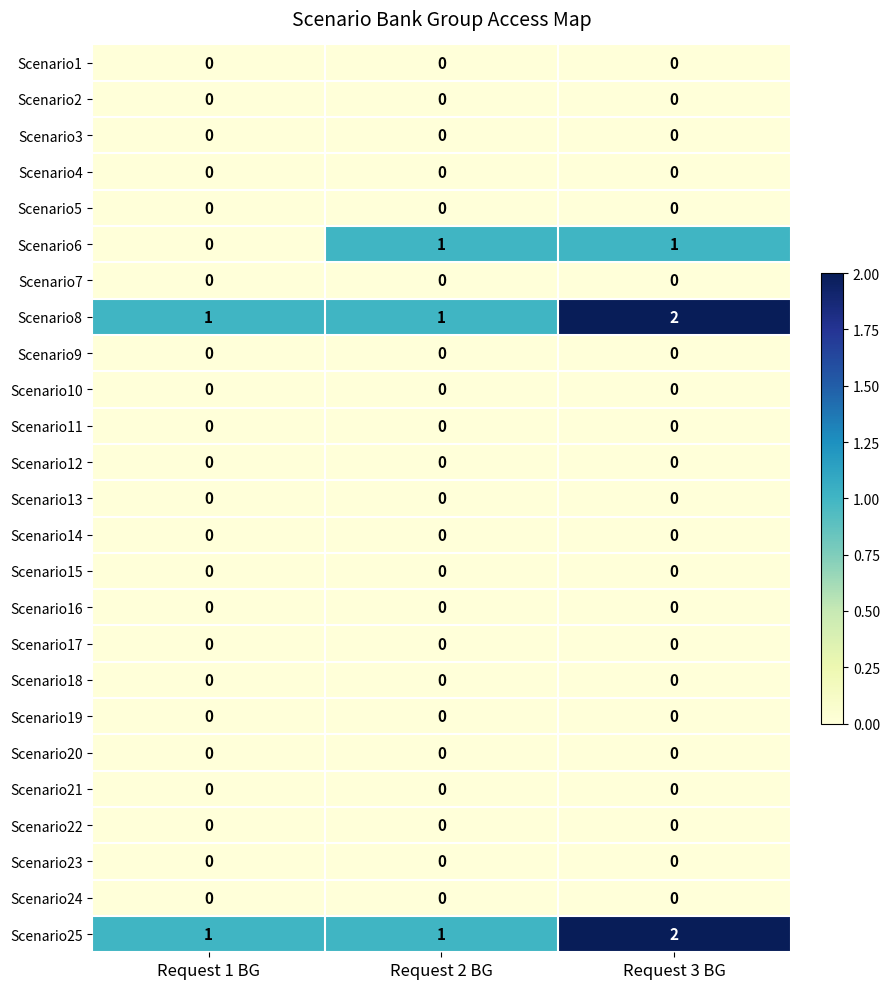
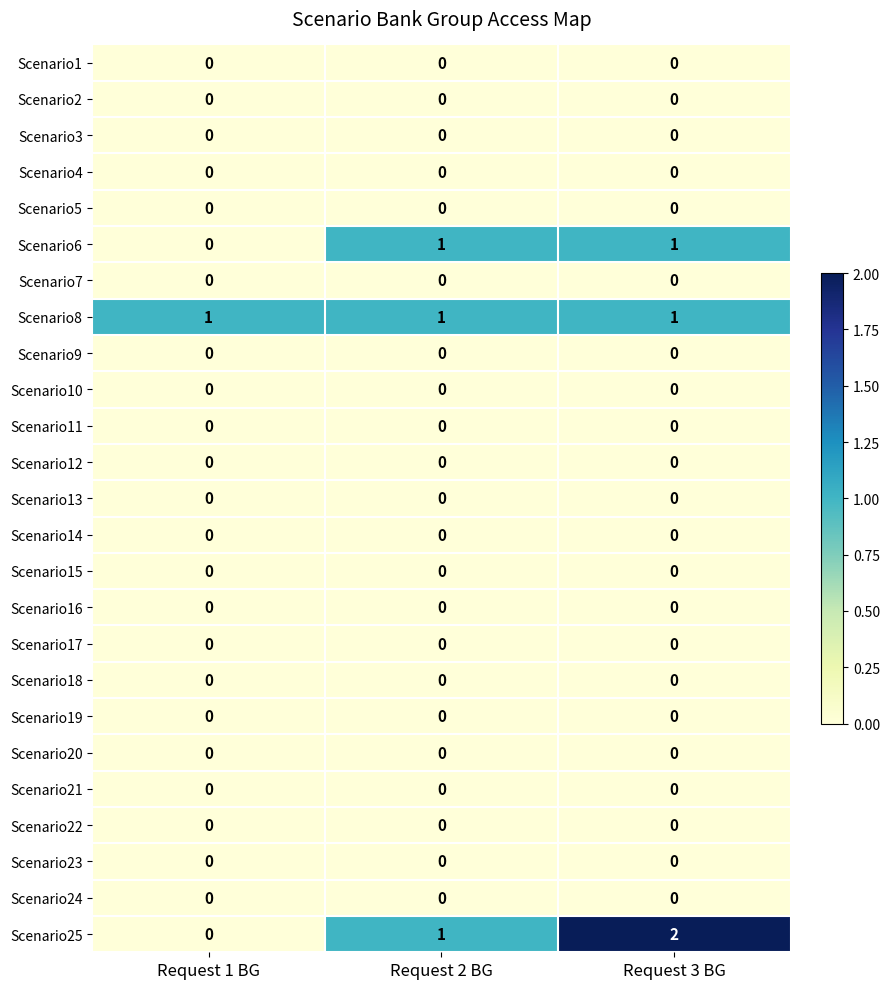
Scenario8, Request 3 BG: 2 -> 1
Scenario25, Request 1 BG: 1 -> 0
